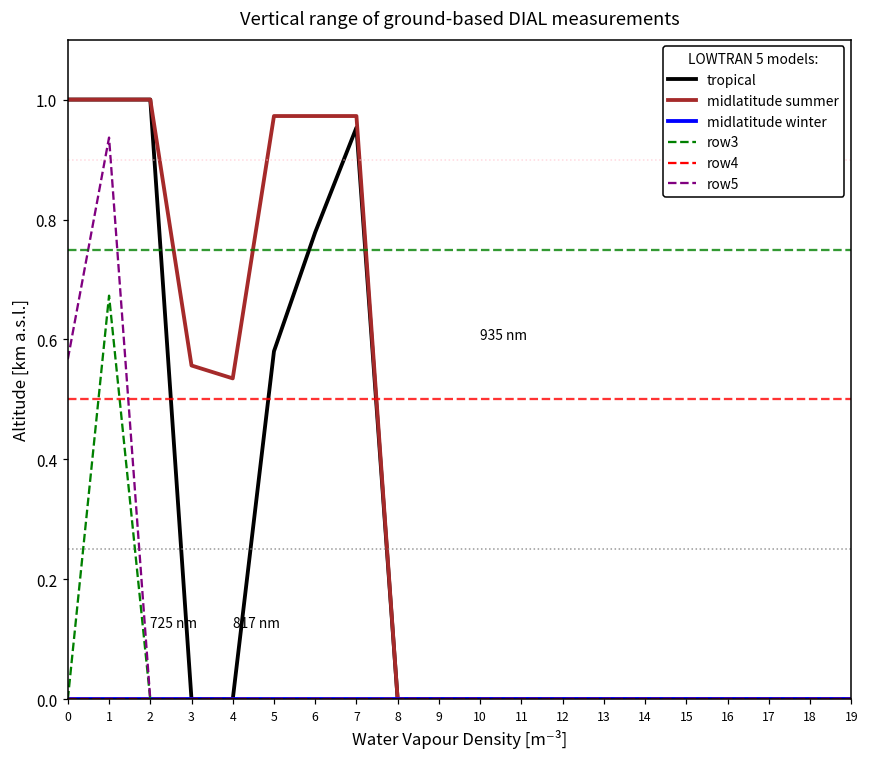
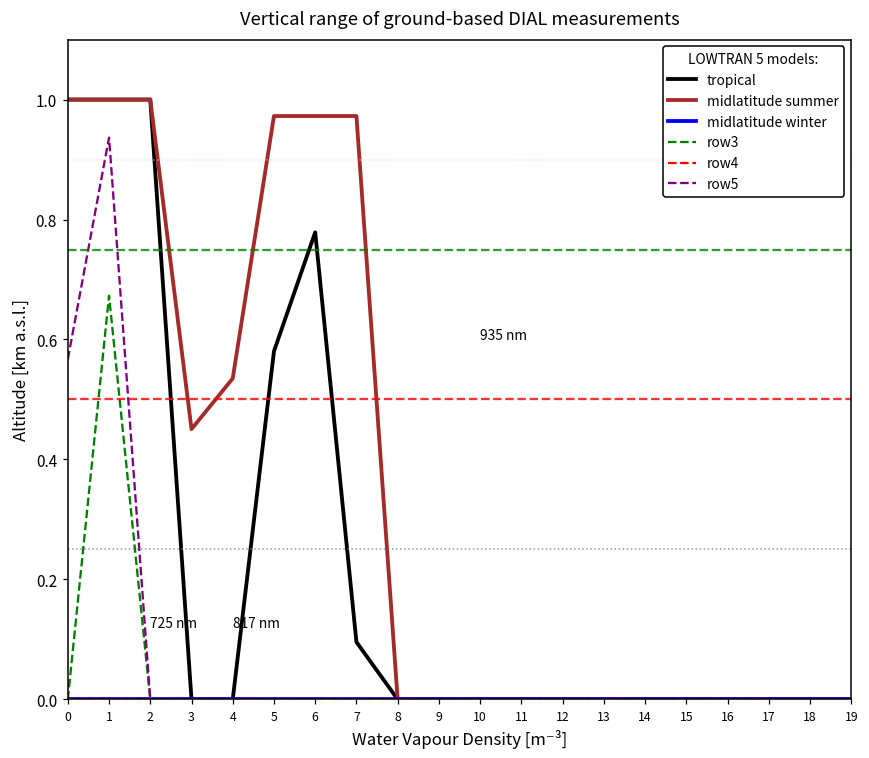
midlatitude summer, 3: 0.56 -> 0.45
tropical, 7: 0.95 -> 0.10
